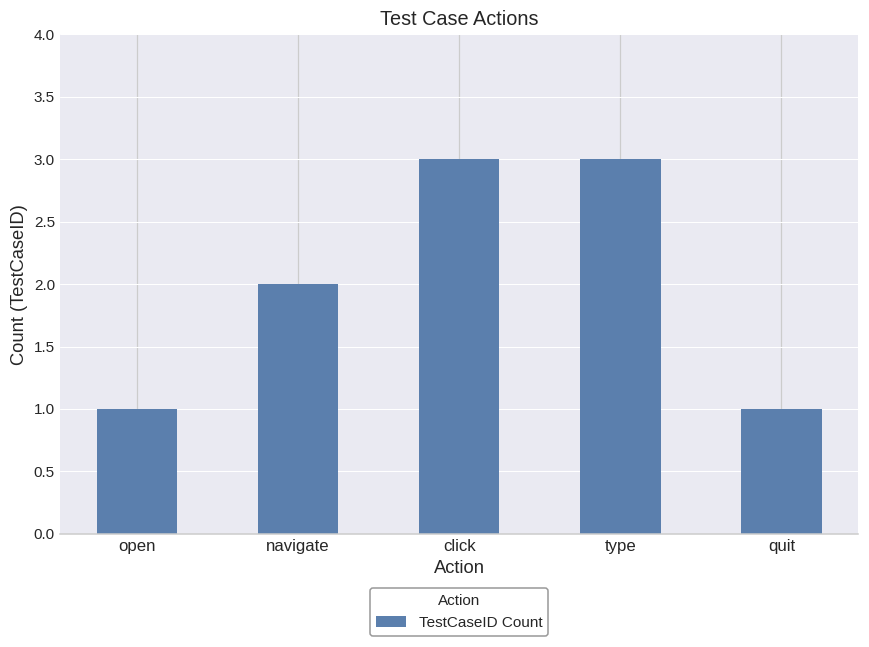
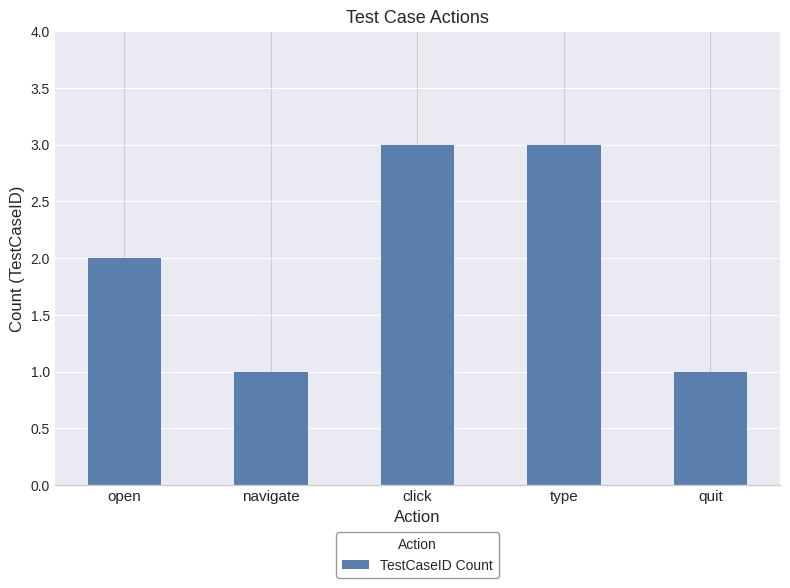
open: 1 -> 2
navigate: 2 -> 1
